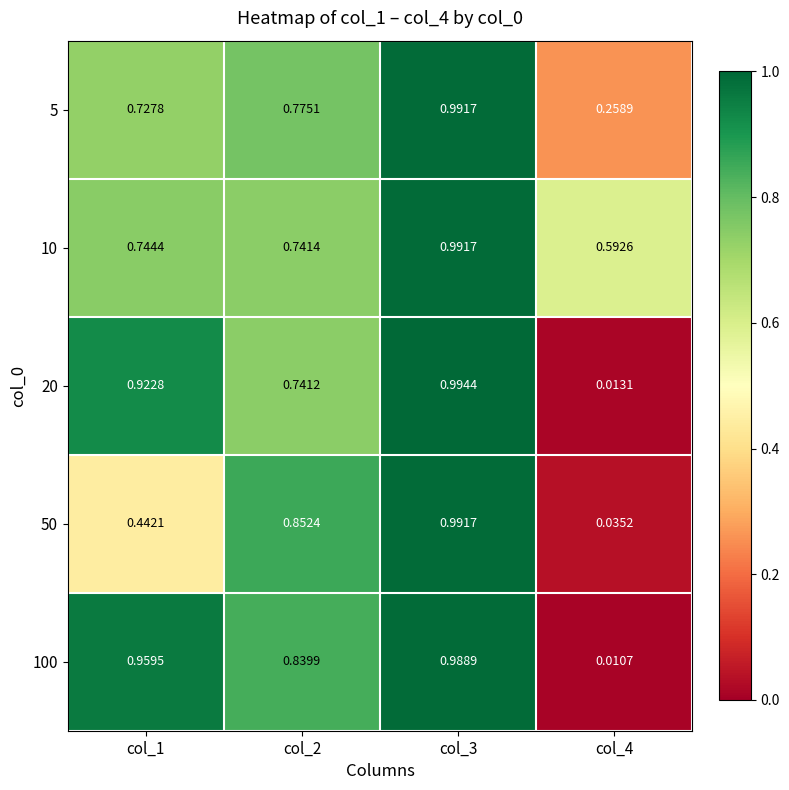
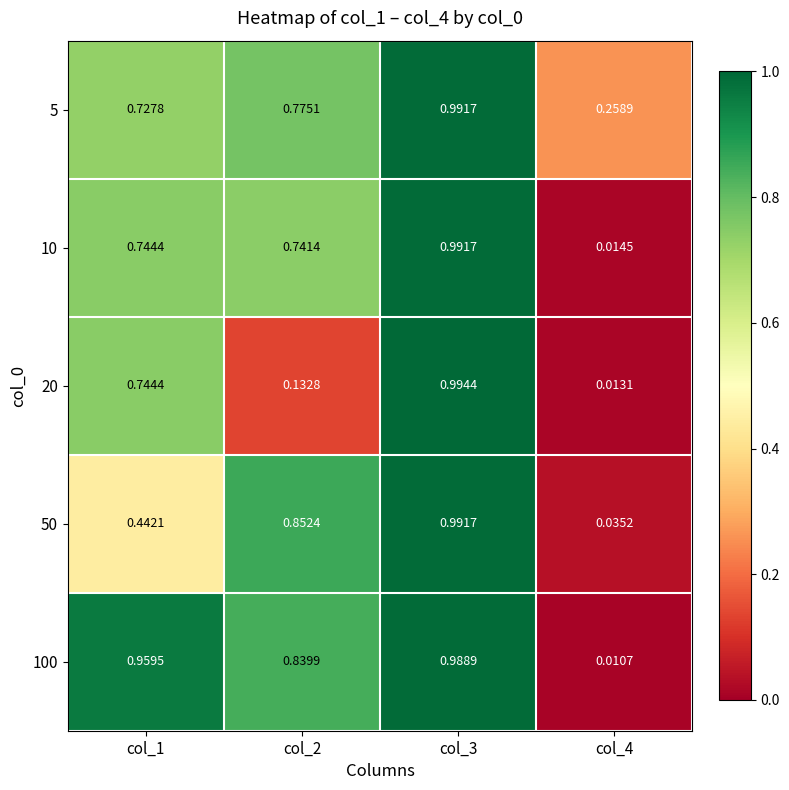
10, col_4: 0.5926 -> 0.0145
20, col_1: 0.9228 -> 0.7444
20, col_2: 0.7412 -> 0.1328
